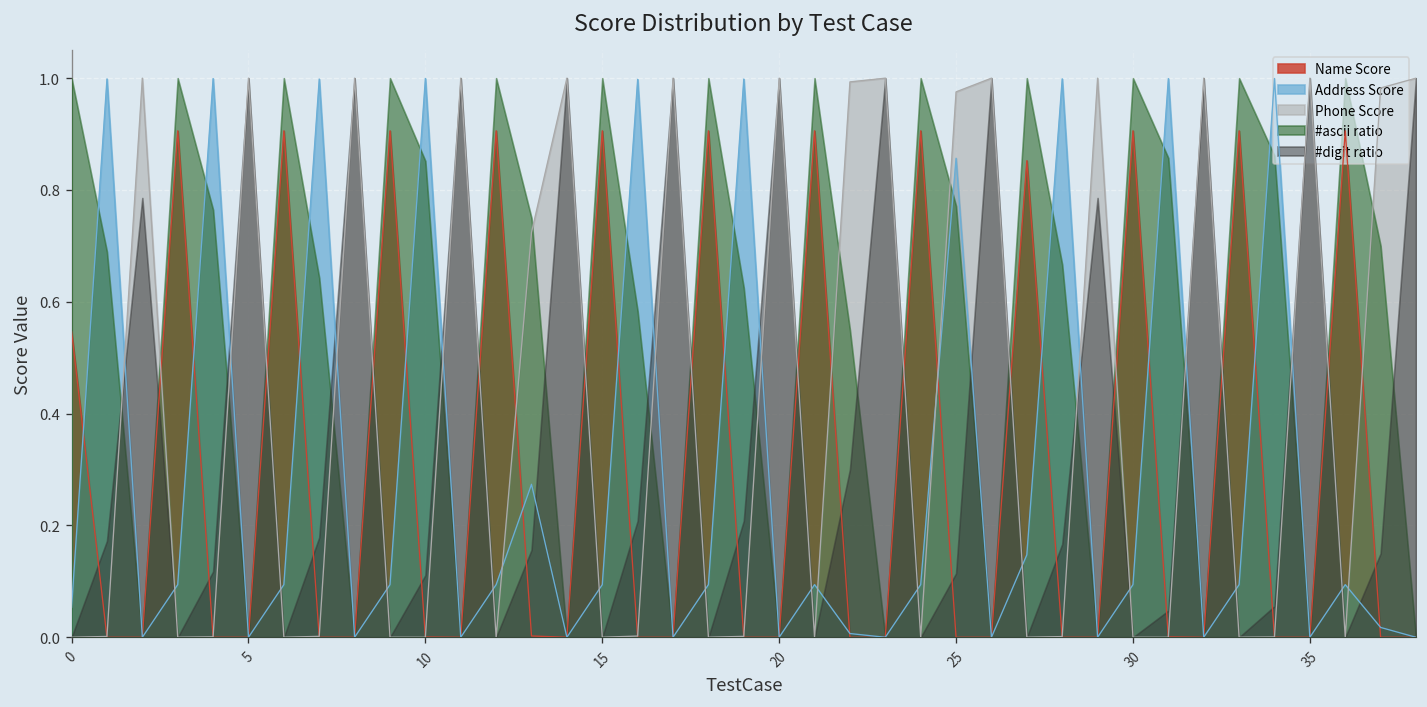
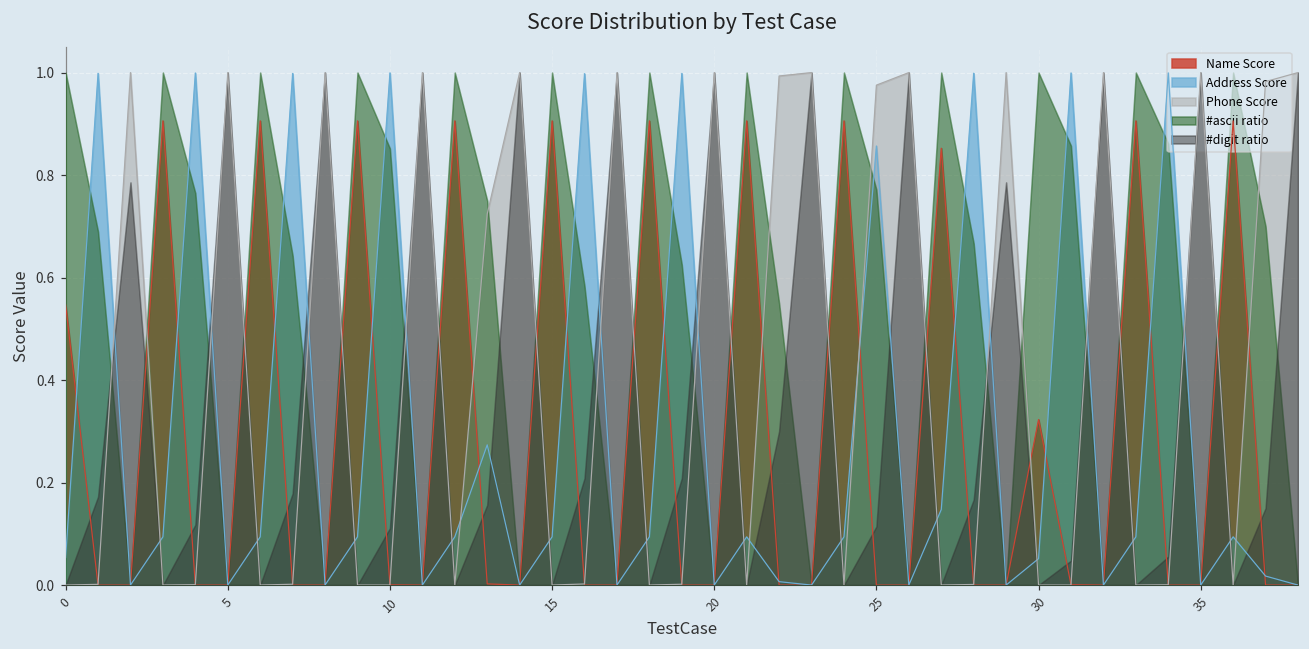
Name Score, 30: 0.91 -> 0.32
Address Score, 30: 0.09 -> 0.05
